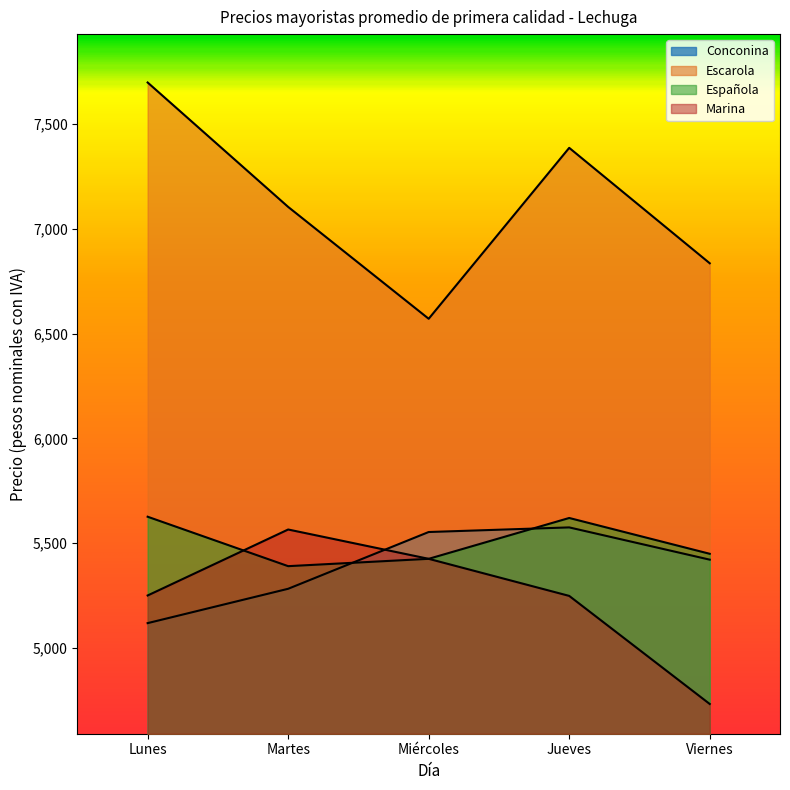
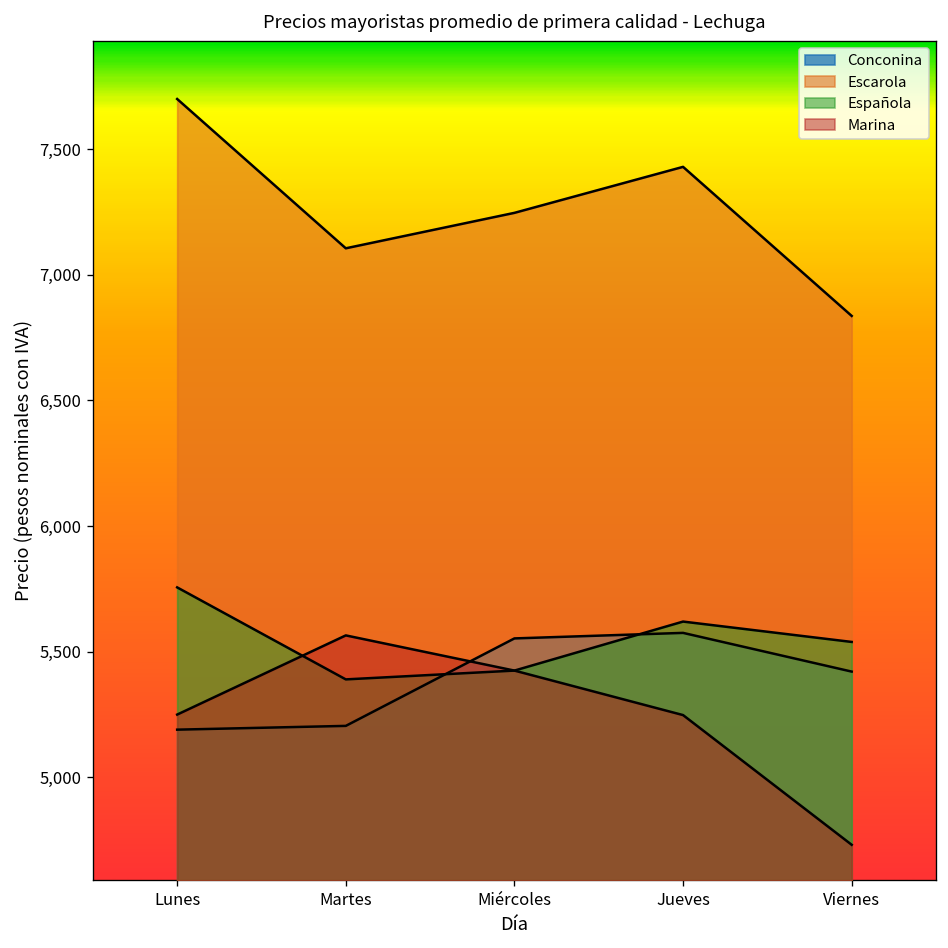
Conconina, Lunes: 5,120 -> 5,190
Española, Lunes: 5,630 -> 5,760
Conconina, Martes: 5,280 -> 5,210
Escarola, Miércoles: 6,570 -> 7,250
Escarola, Jueves: 7,390 -> 7,430
Española, Viernes: 5,450 -> 5,540
